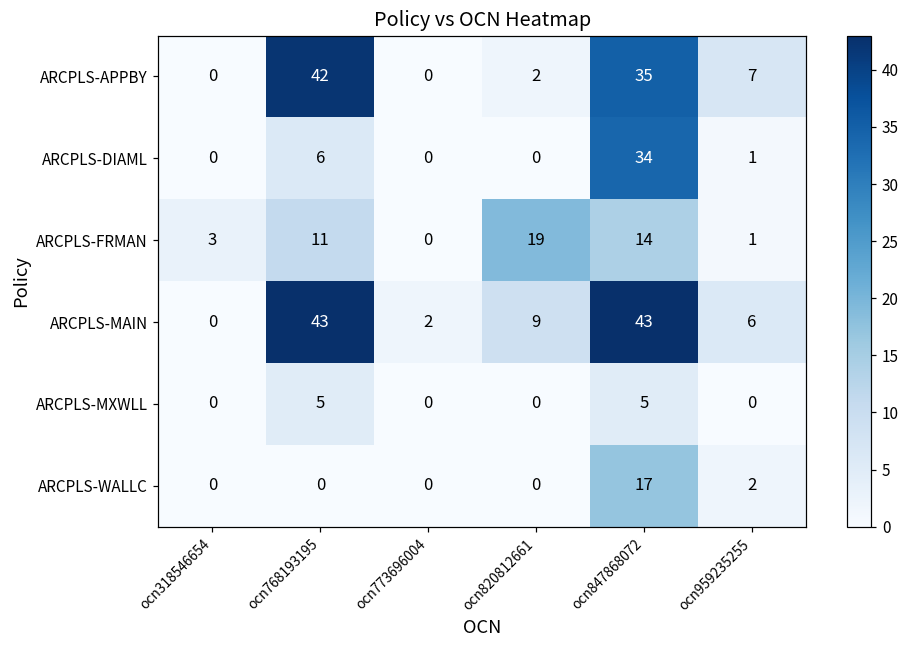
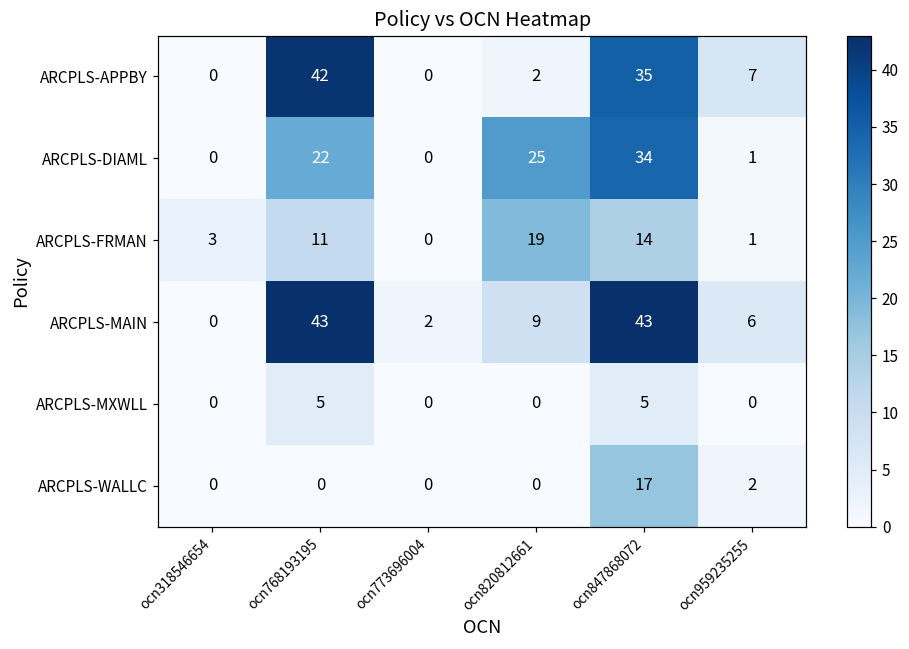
ARCPLS-DIAML, ocn768193195: 6 -> 22
ARCPLS-DIAML, ocn820812661: 0 -> 25
